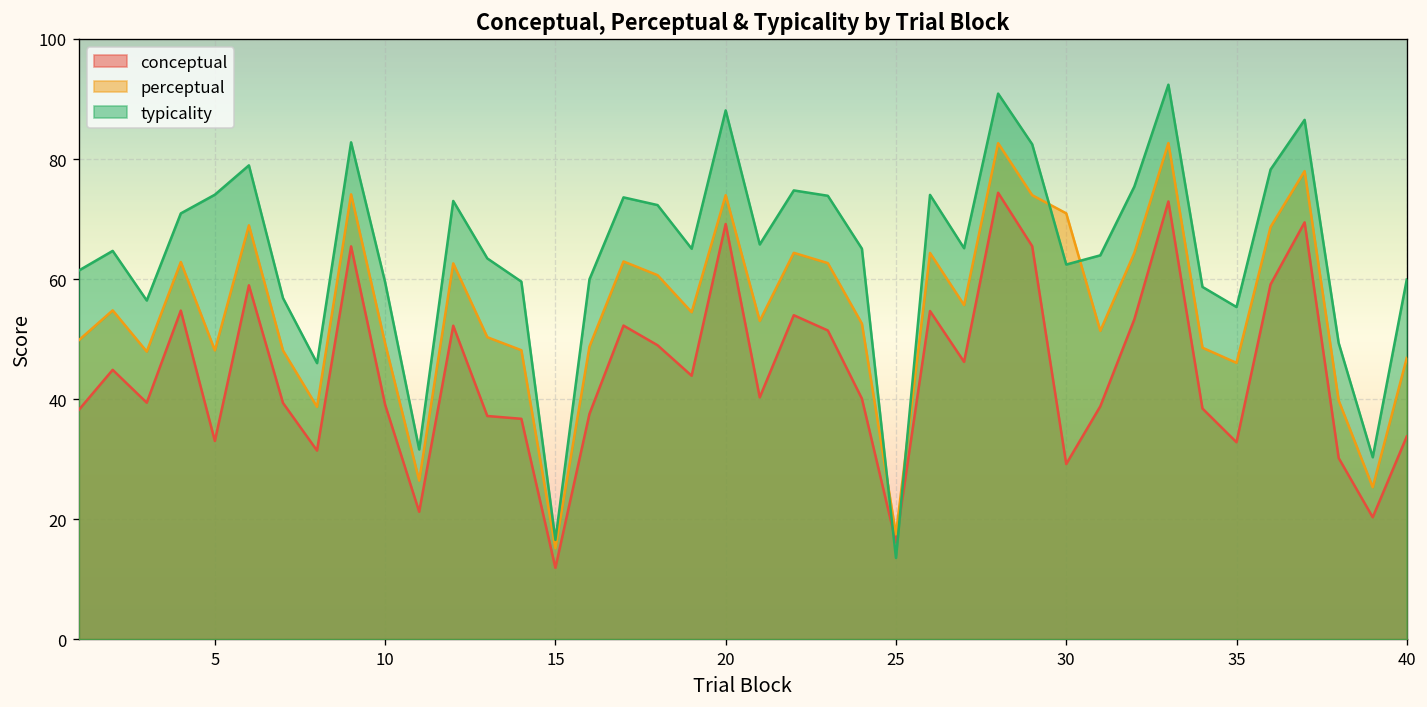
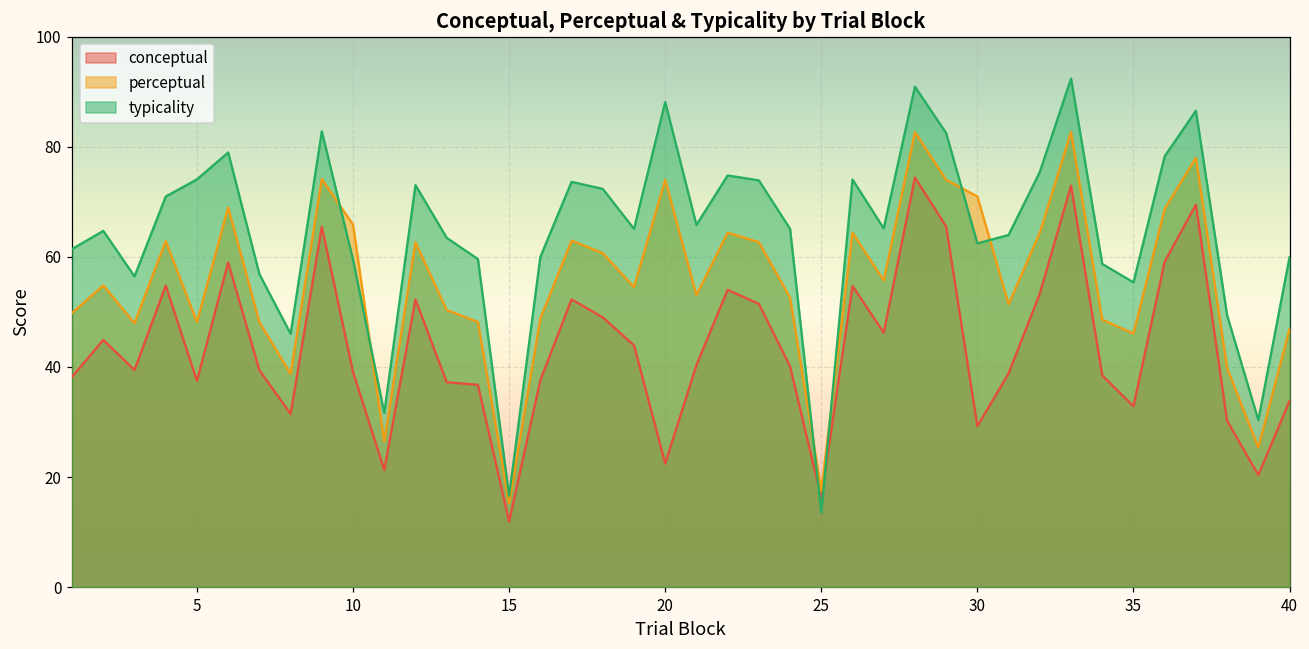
conceptual, 5: 33 -> 37
perceptual, 10: 49 -> 66
conceptual, 20: 69 -> 22
